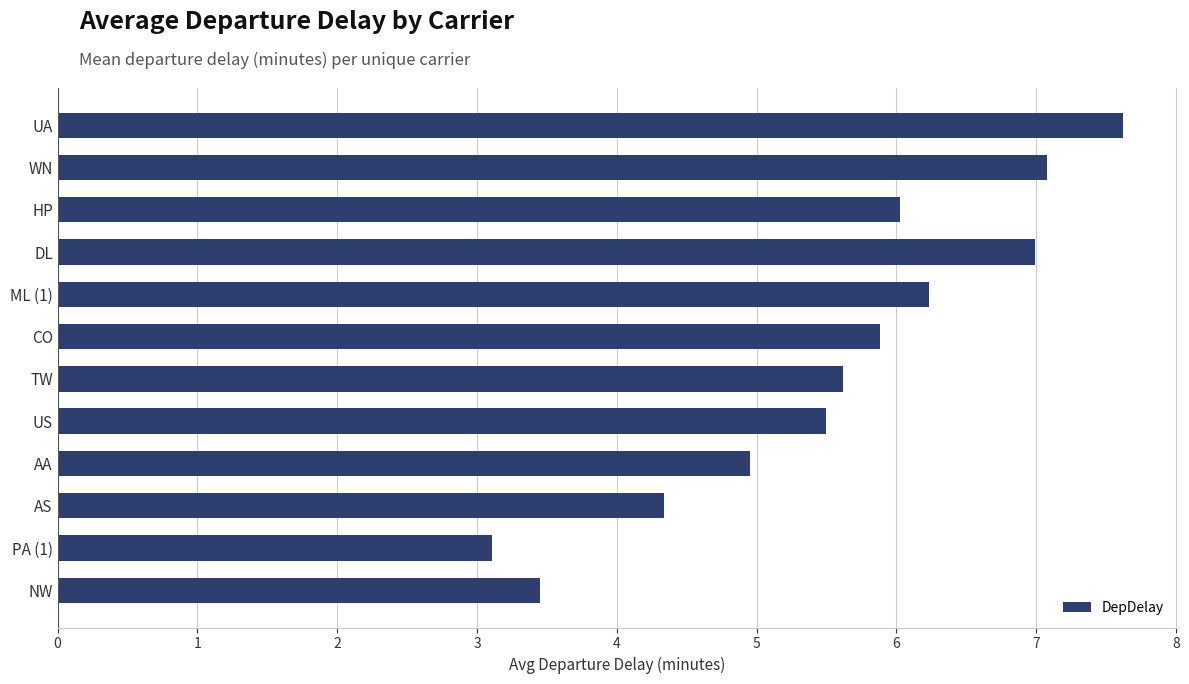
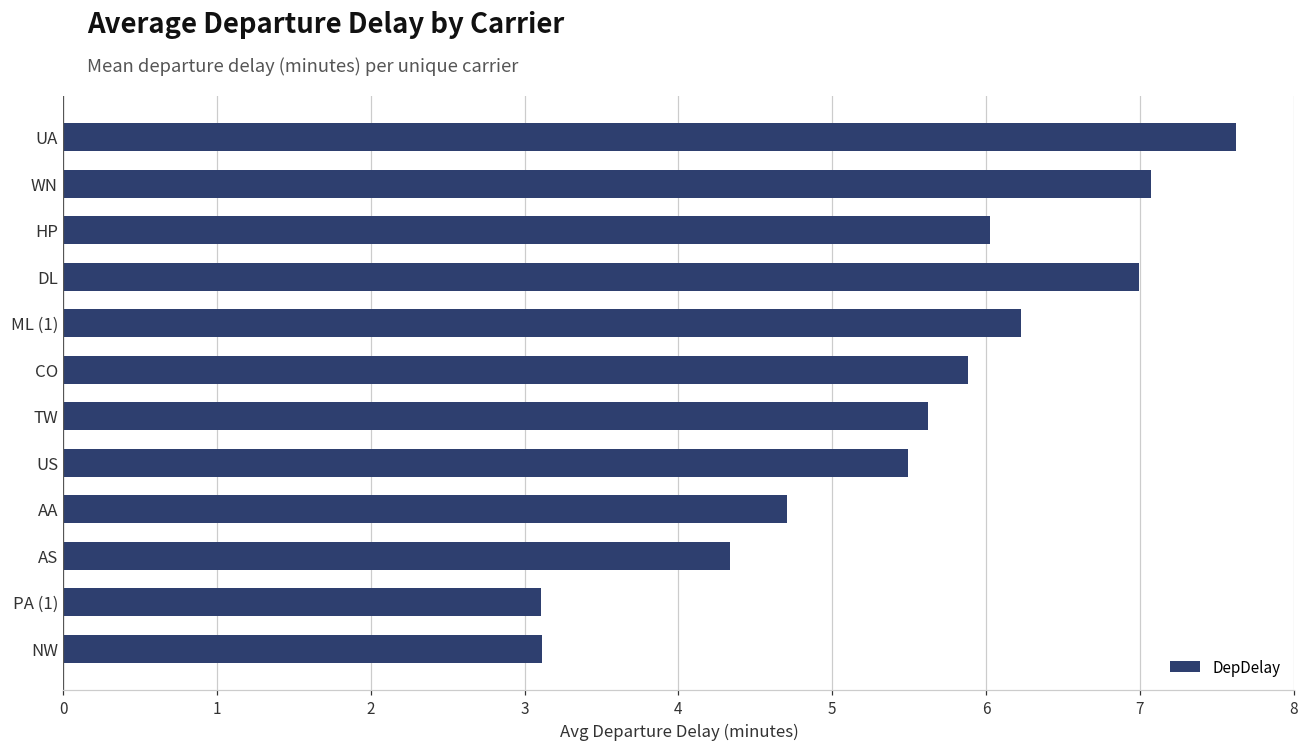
AA: 4.95 -> 4.71
NW: 3.45 -> 3.12
